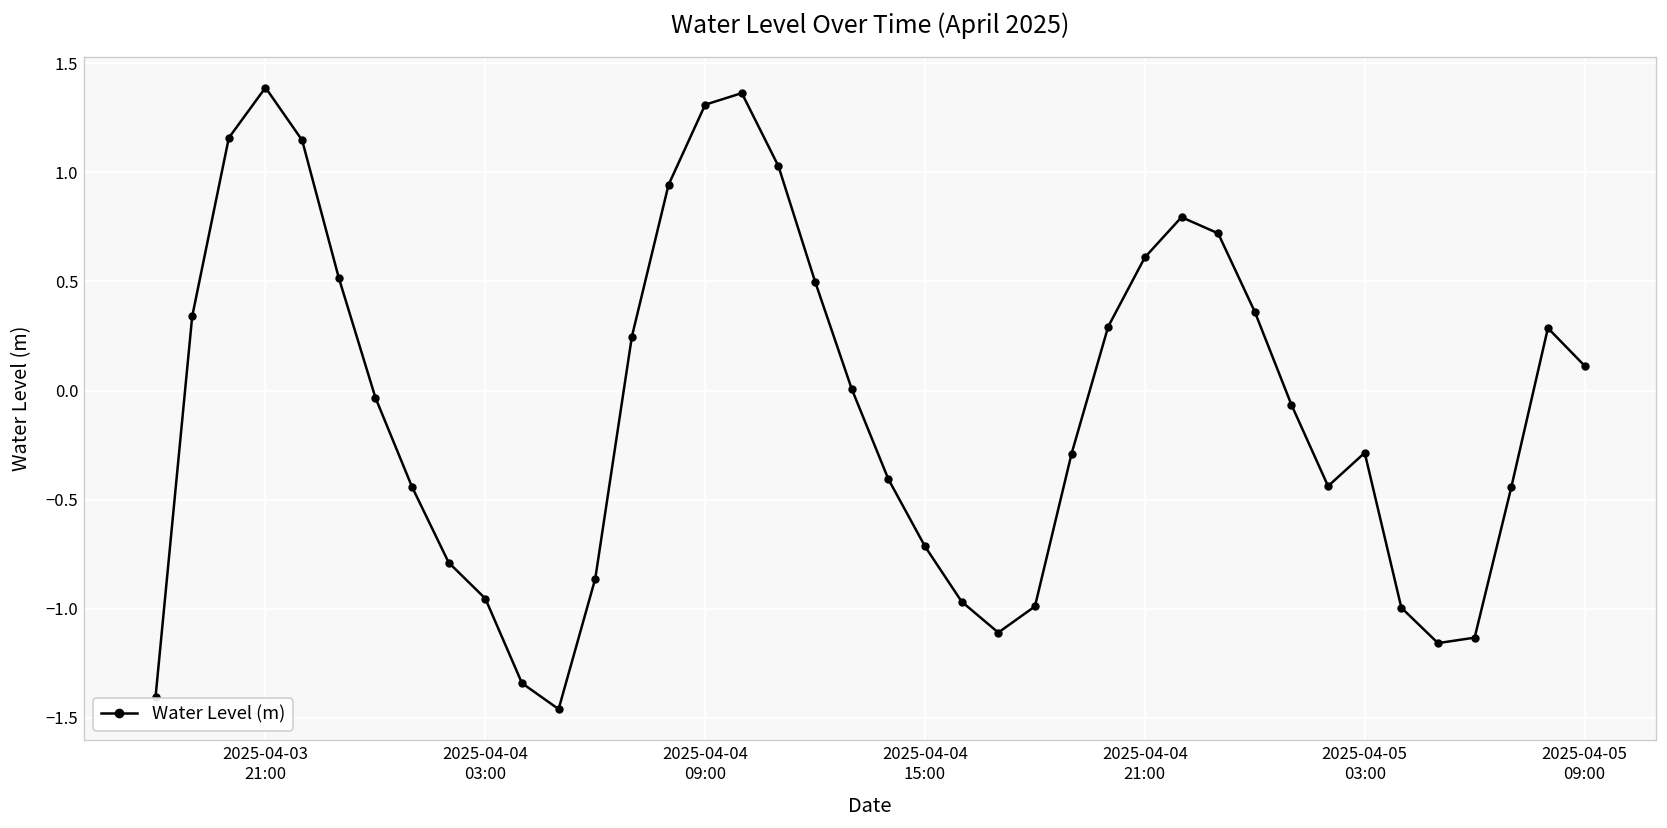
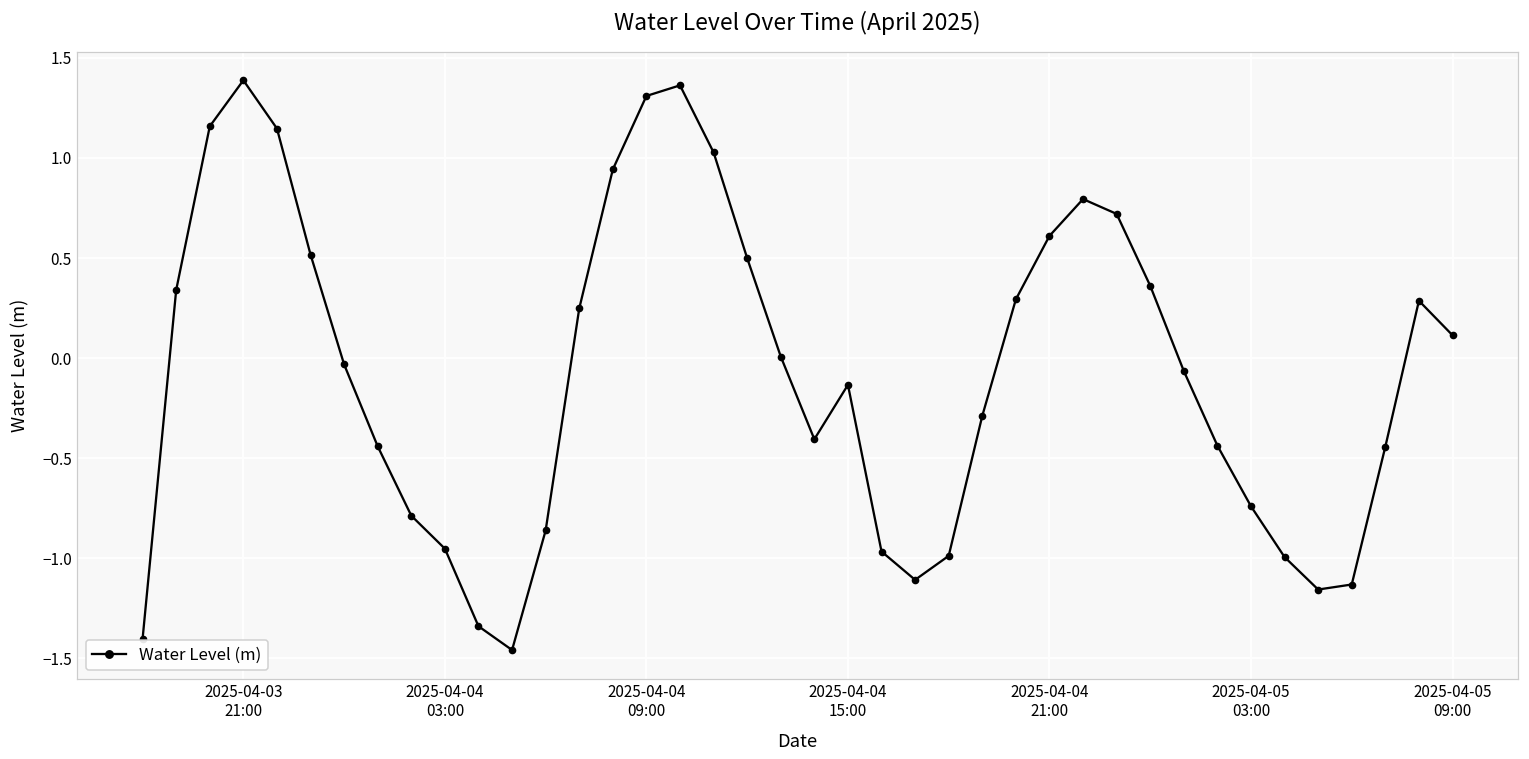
2025-04-04 15:00: -0.71 -> -0.13
2025-04-05 03:00: -0.28 -> -0.74
